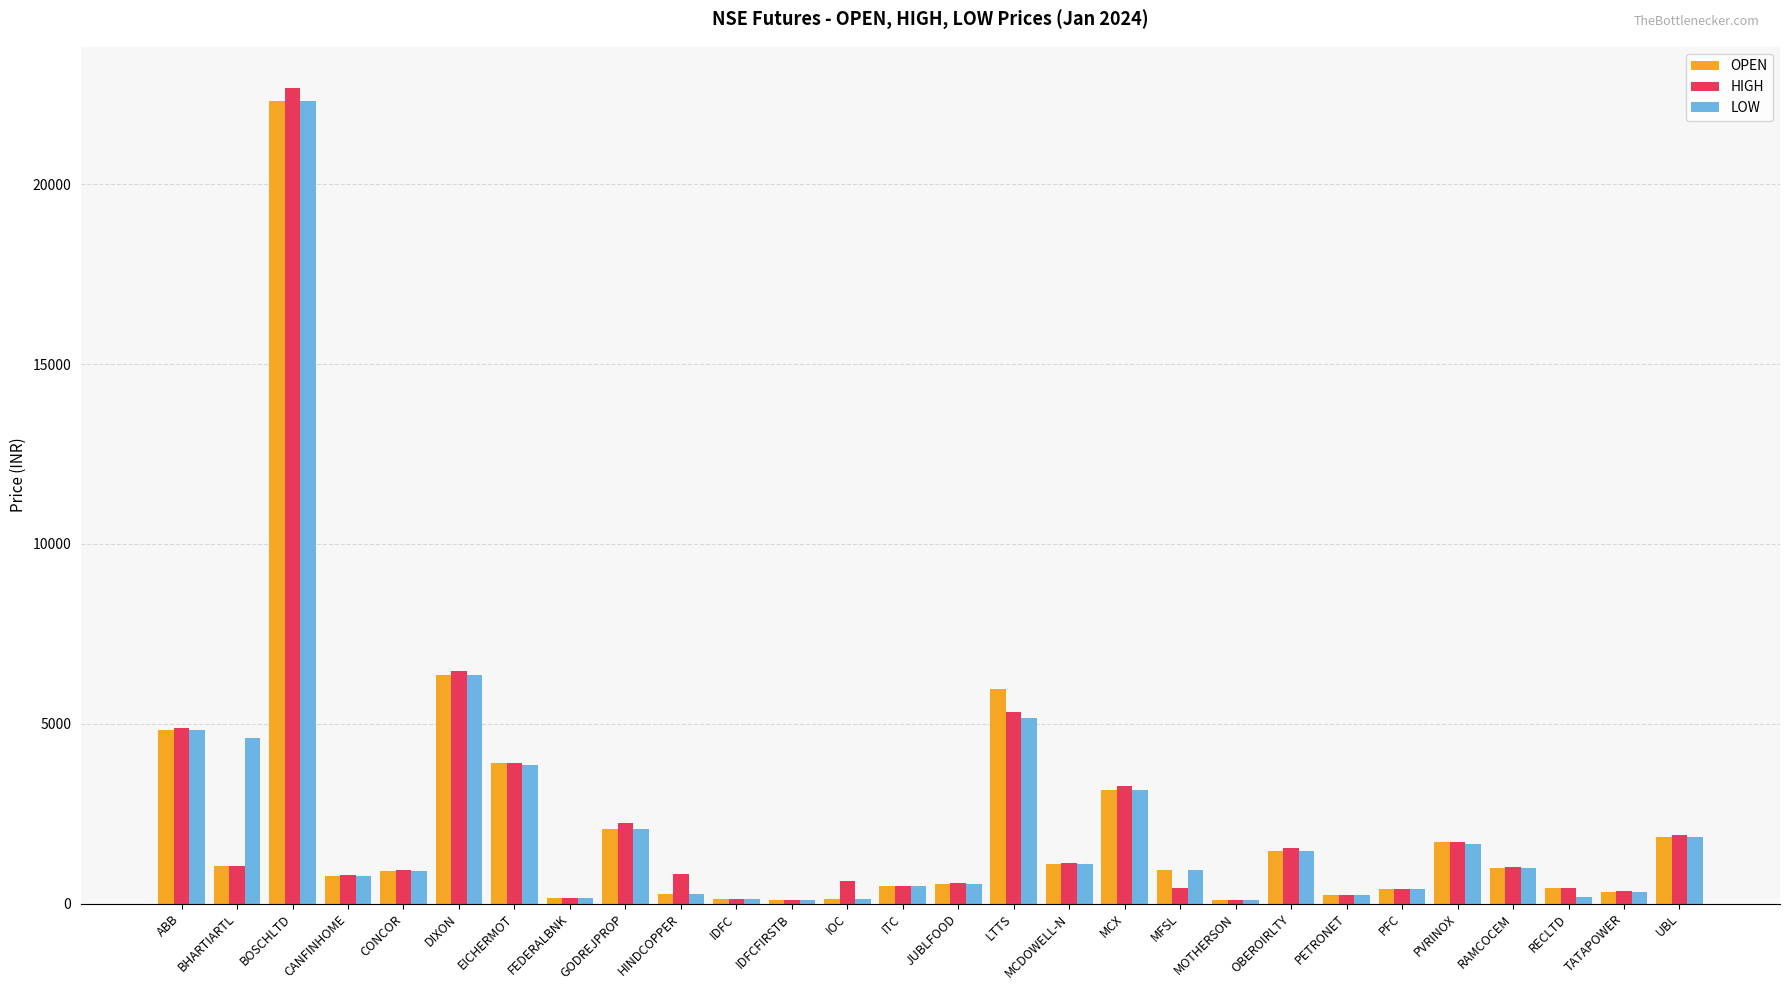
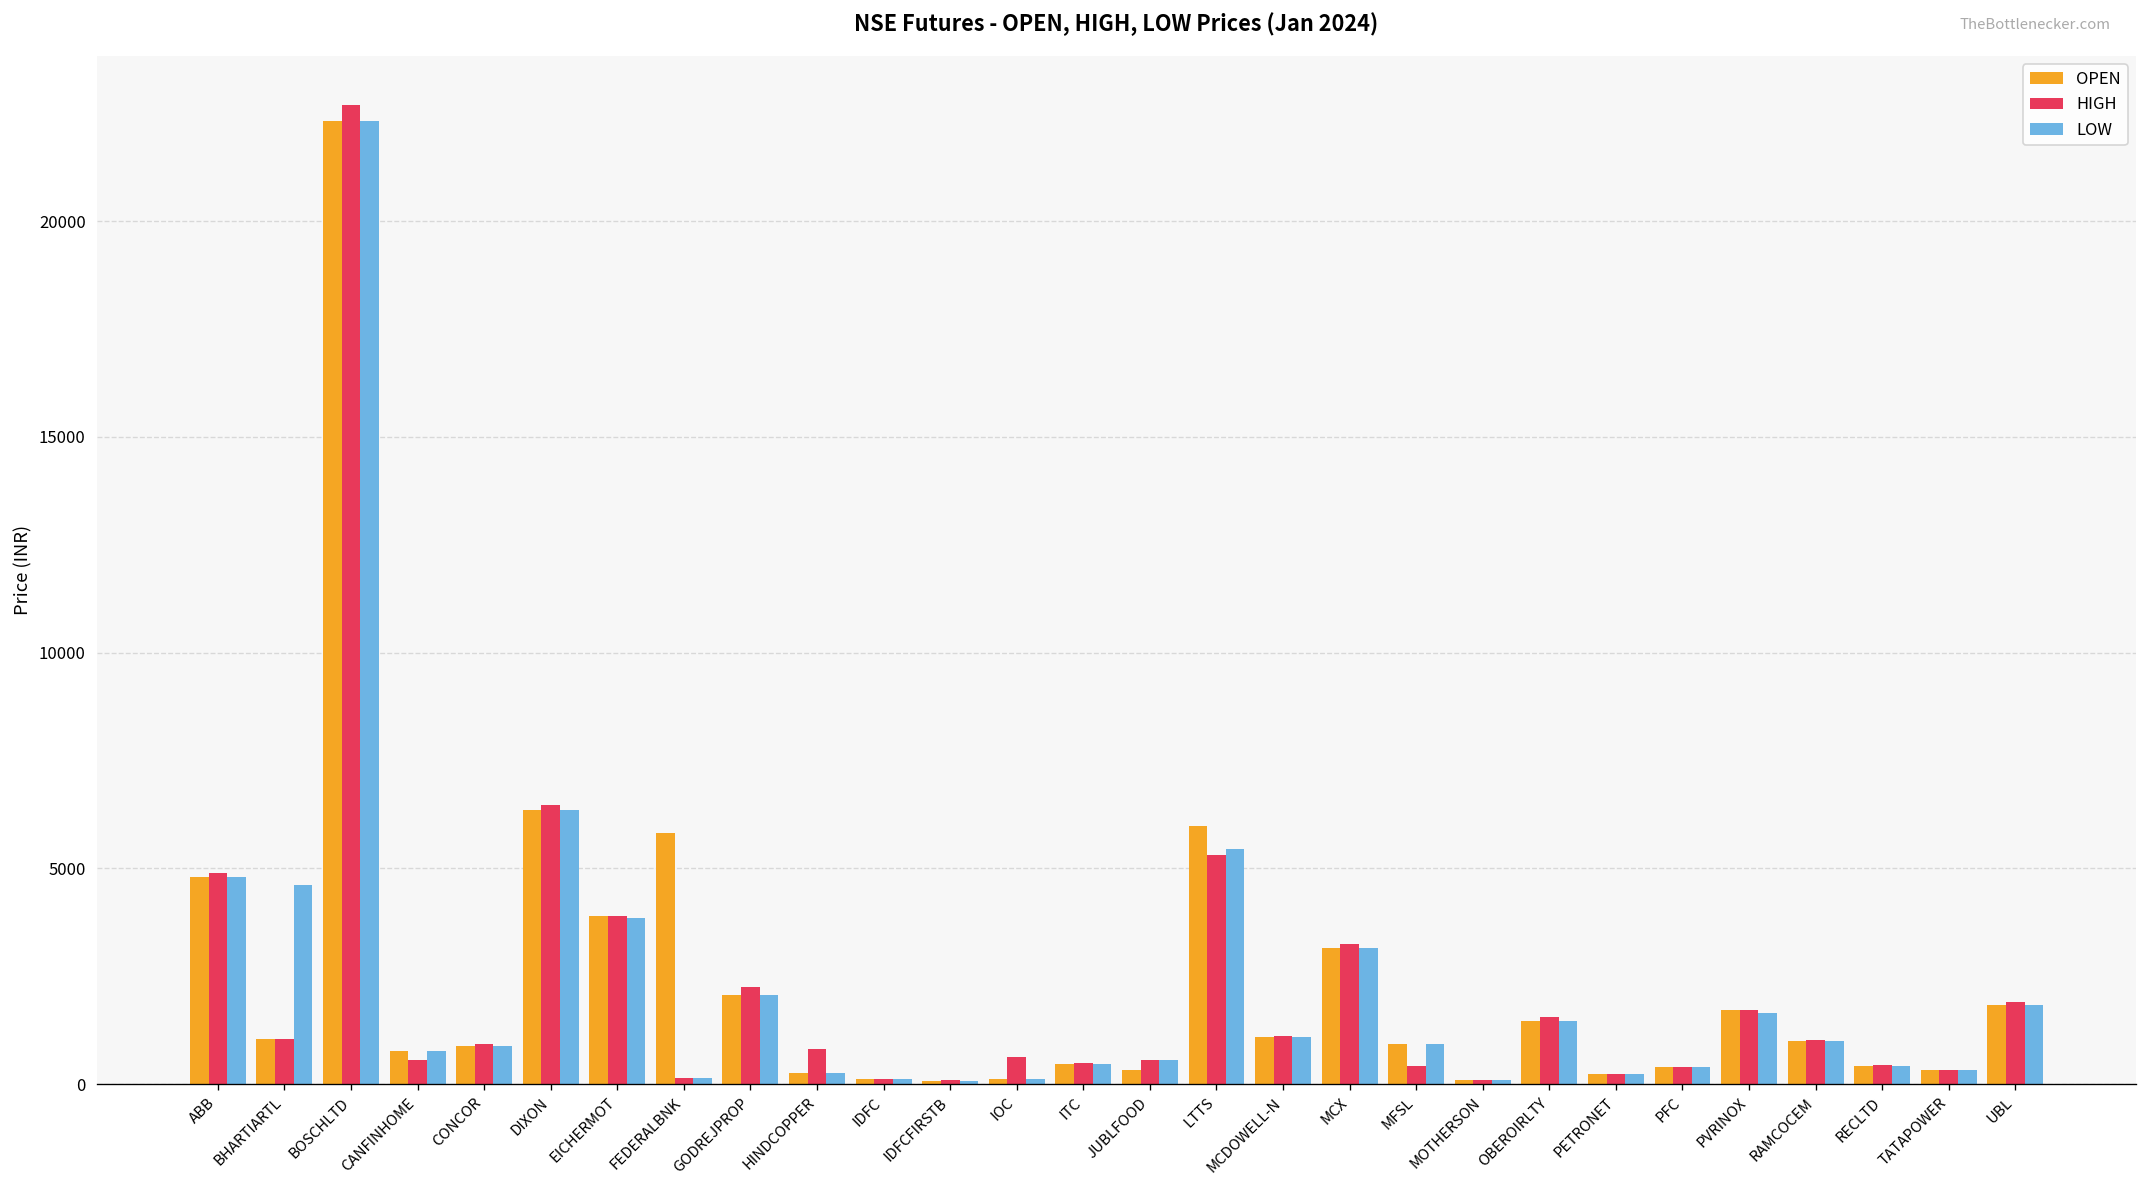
HIGH, CANFINHOME: 800 -> 600
OPEN, FEDERALBNK: 200 -> 5800
OPEN, JUBLFOOD: 600 -> 300
LOW, LTTS: 5200 -> 5400
LOW, RECLTD: 200 -> 400
